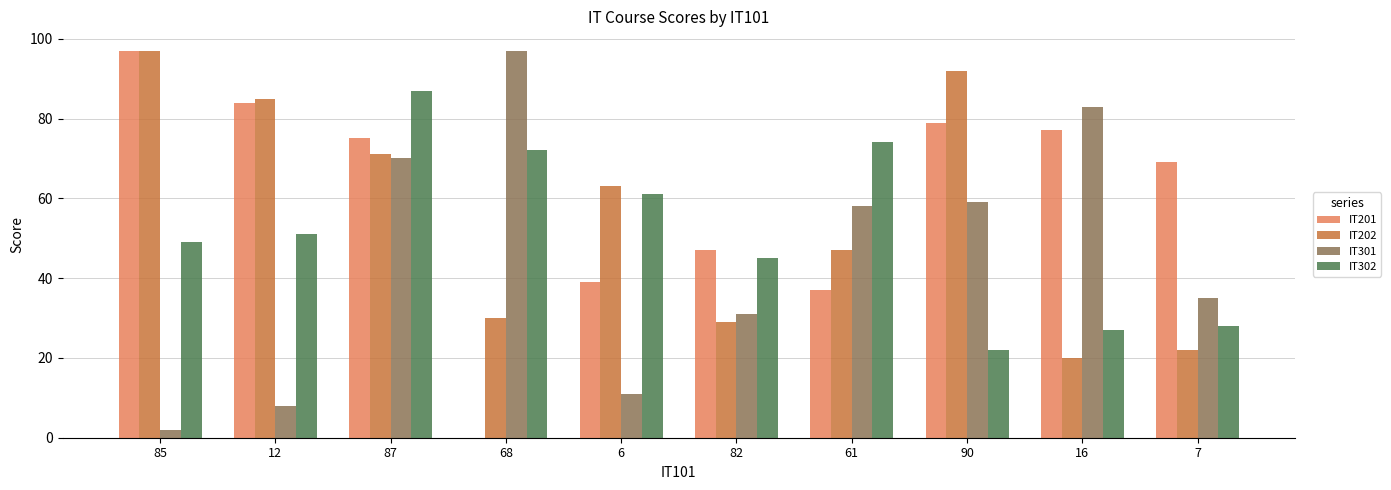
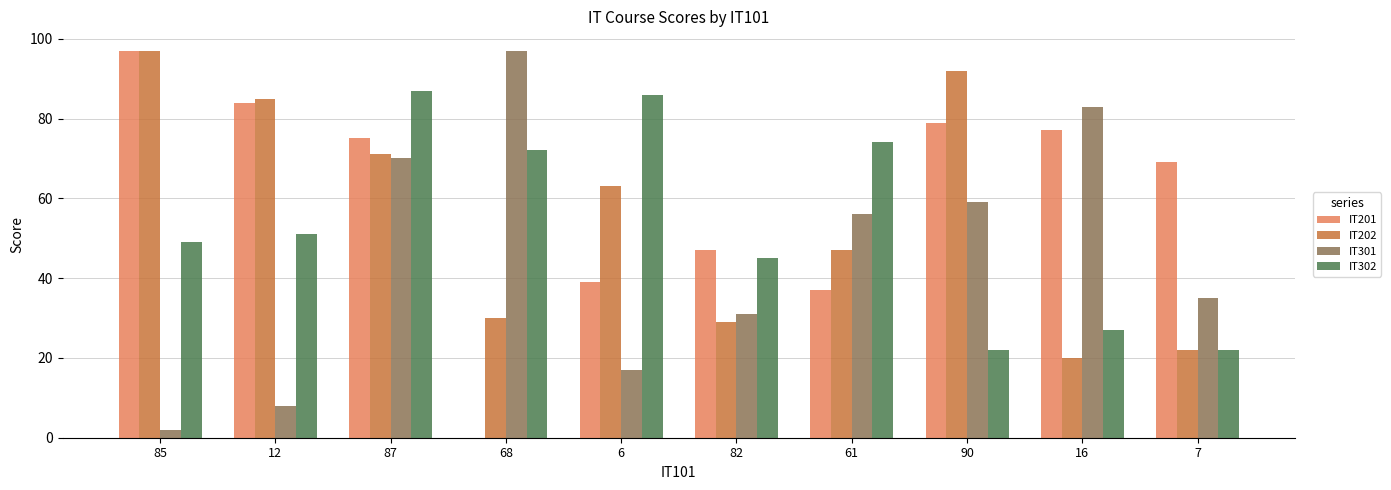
IT301, 6: 11 -> 17
IT302, 6: 61 -> 86
IT301, 61: 58 -> 56
IT302, 7: 28 -> 22
